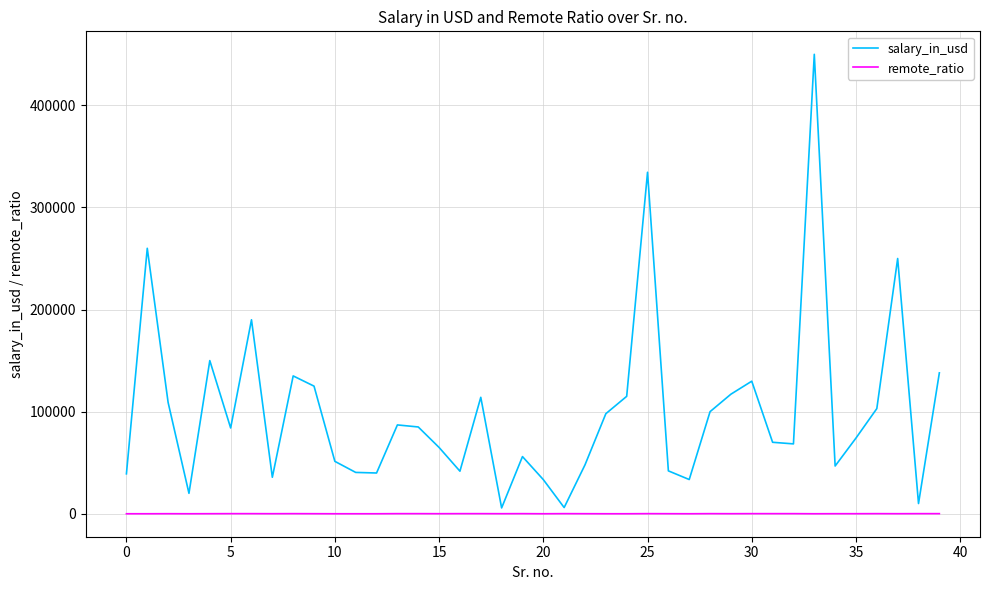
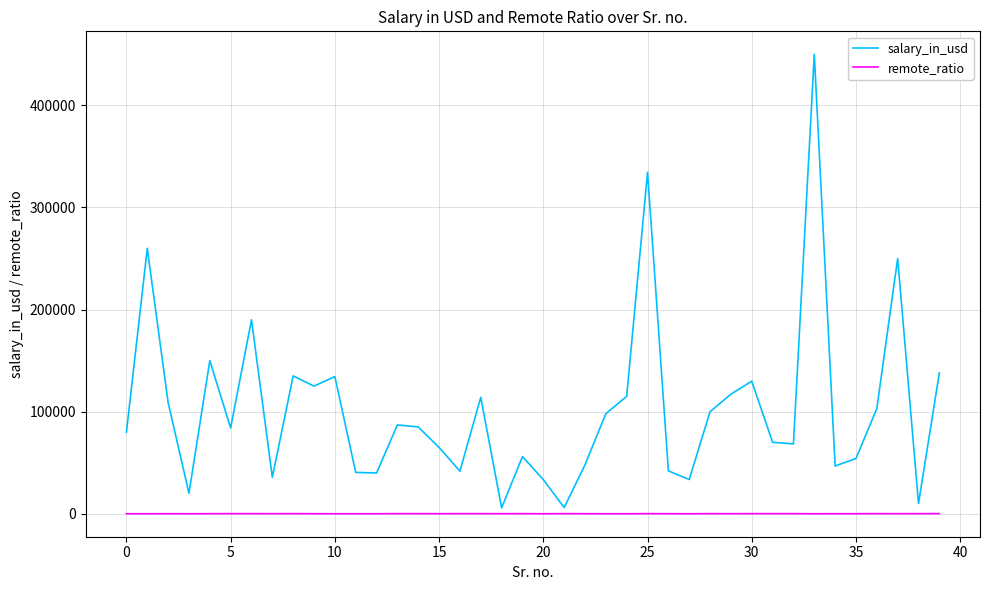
salary_in_usd, 0: 39000 -> 80000
salary_in_usd, 10: 51000 -> 134000
salary_in_usd, 35: 74000 -> 54000
